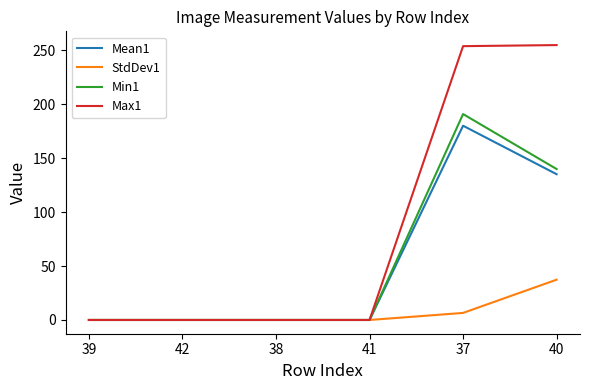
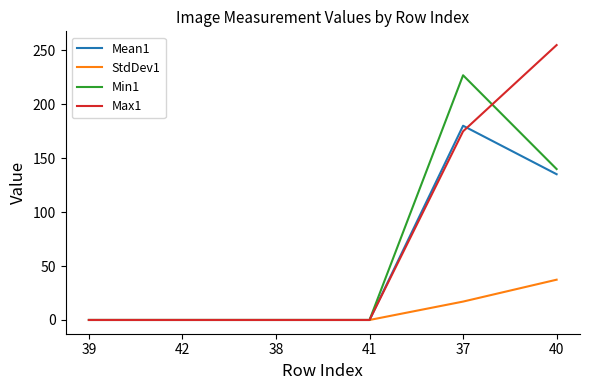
StdDev1, 37: 7 -> 17
Min1, 37: 191 -> 227
Max1, 37: 254 -> 175
